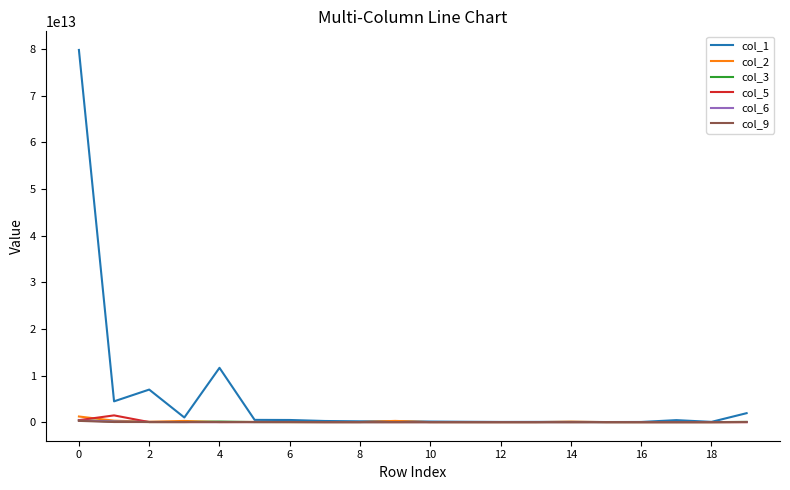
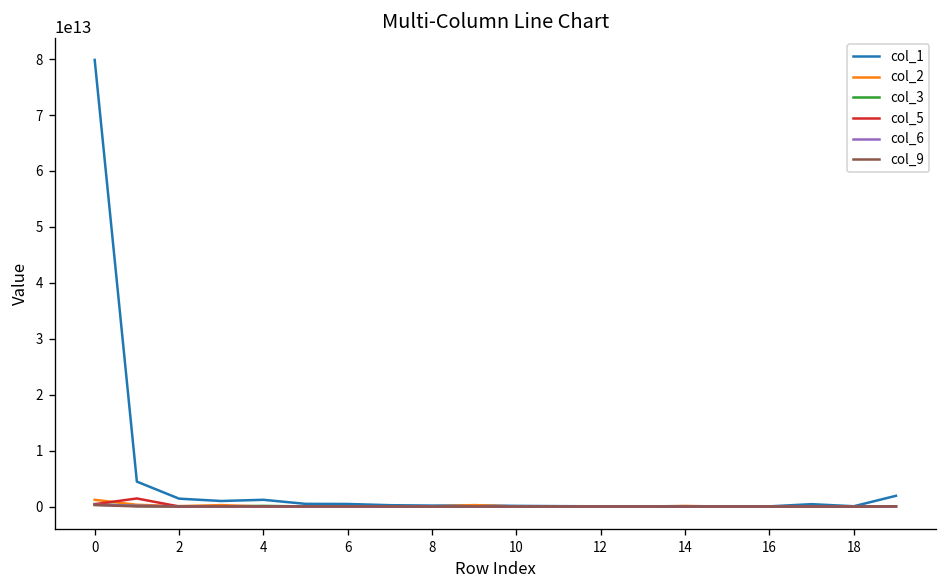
col_1, 2: 7000000000000 -> 1000000000000
col_1, 4: 12000000000000 -> 1000000000000
